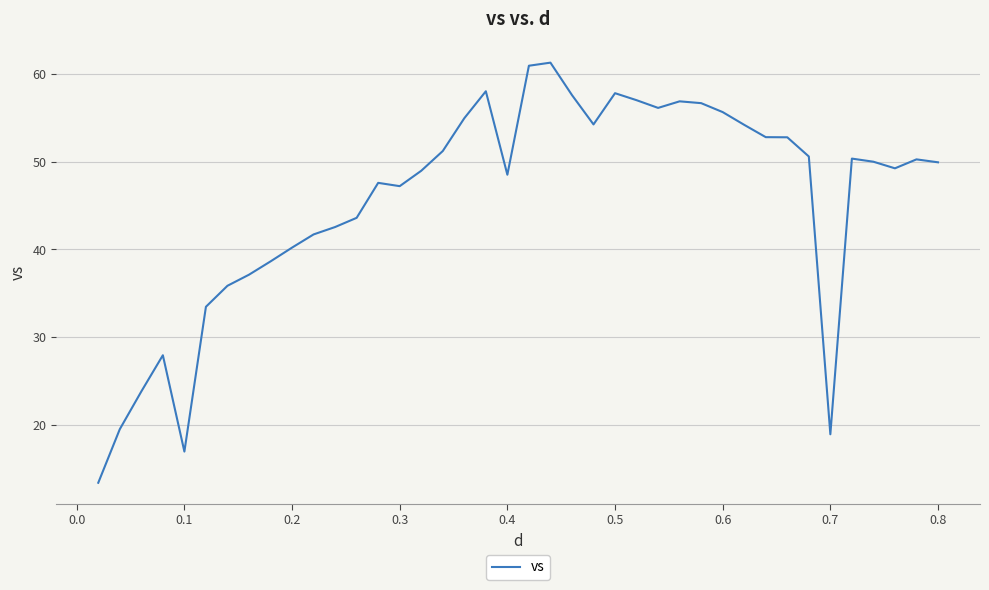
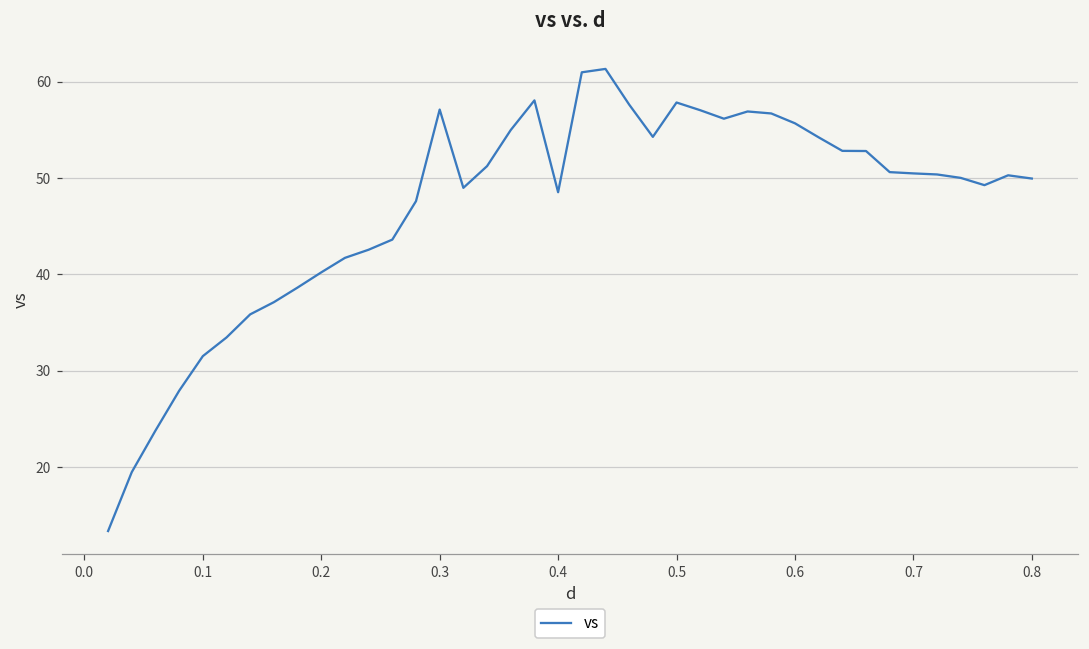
0.1: 17 -> 32
0.3: 47 -> 57
0.7: 19 -> 50
